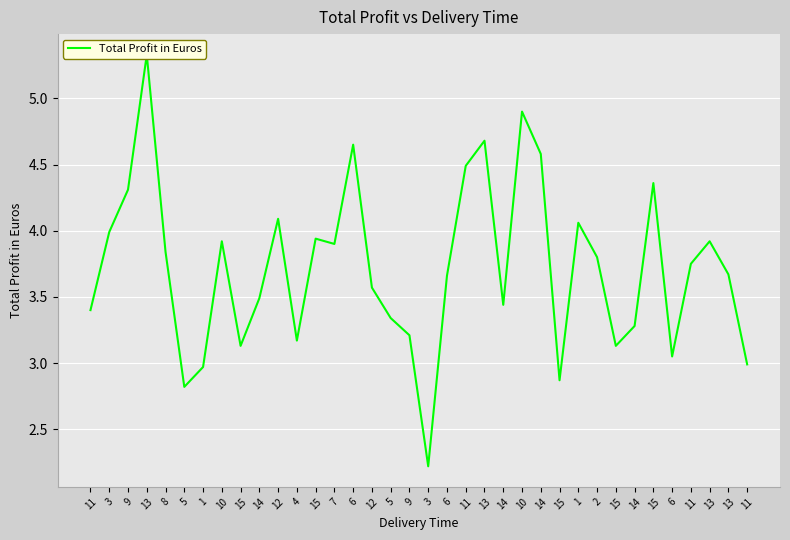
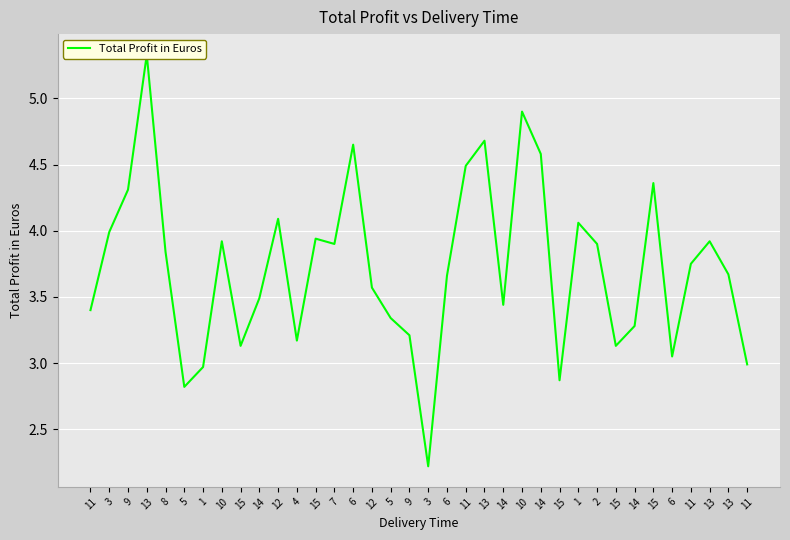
2: 3.8 -> 3.9
